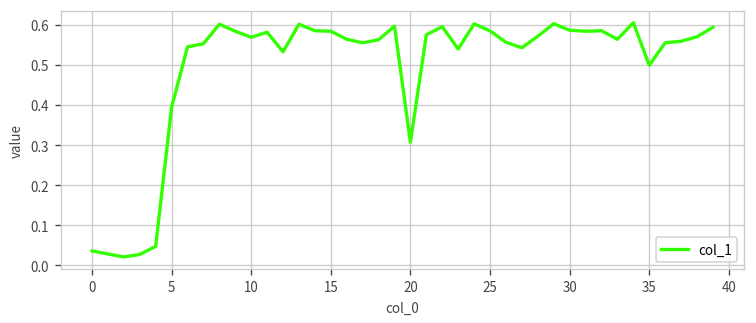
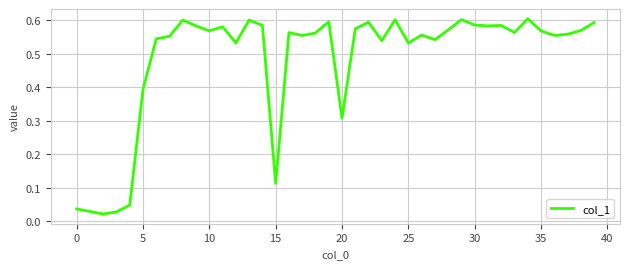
15: 0.58 -> 0.11
25: 0.58 -> 0.53
35: 0.50 -> 0.57
